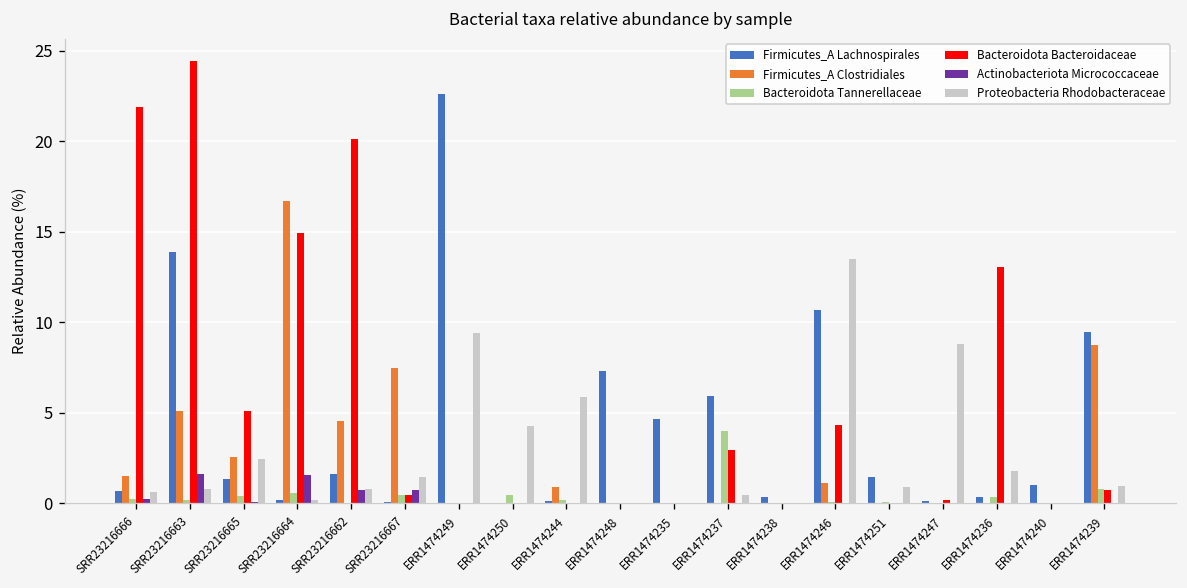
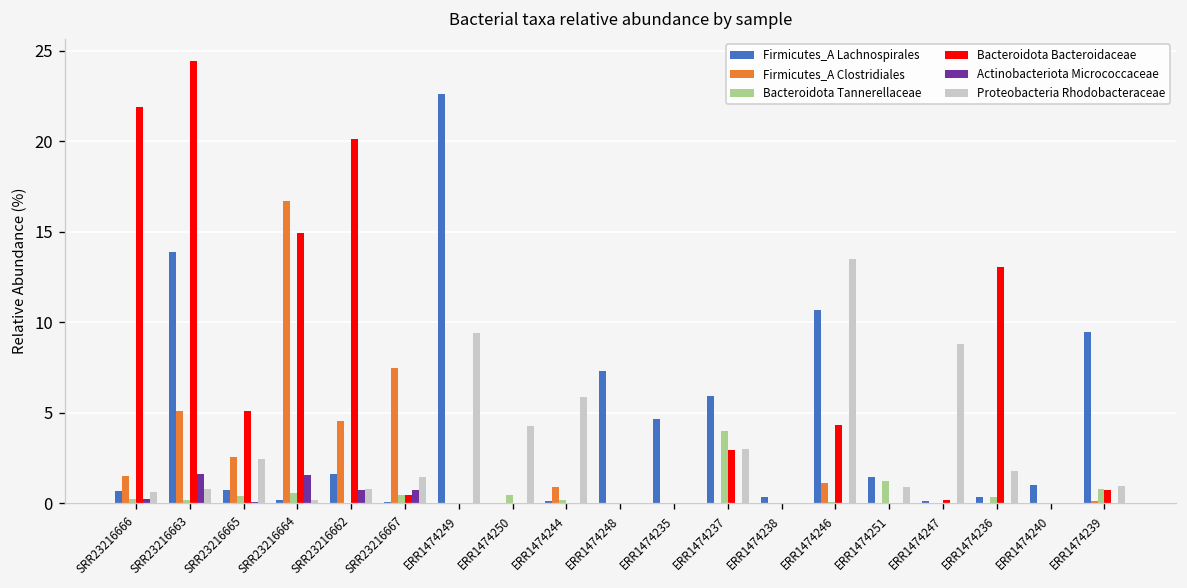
Firmicutes_A Lachnospirales, SRR23216665: 1.4 -> 0.7
Proteobacteria Rhodobacteraceae, ERR1474237: 0.5 -> 3.0
Bacteroidota Tannerellaceae, ERR1474251: 0.0 -> 1.2
Firmicutes_A Clostridiales, ERR1474239: 8.8 -> 0.1
